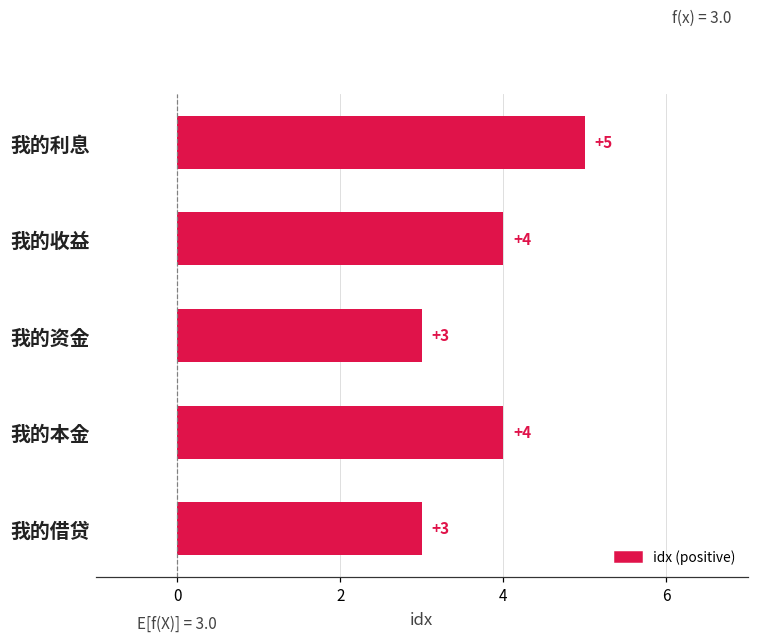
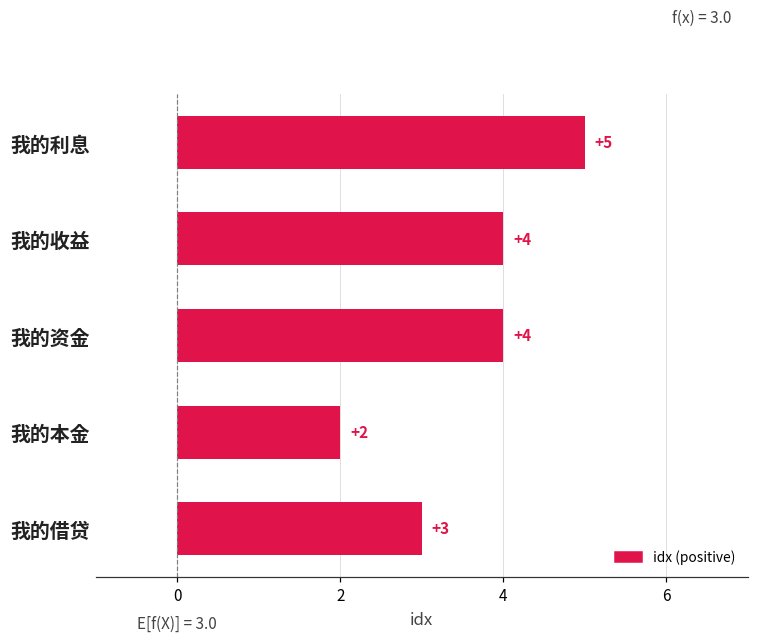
我的资金: +3 -> +4
我的本金: +4 -> +2
